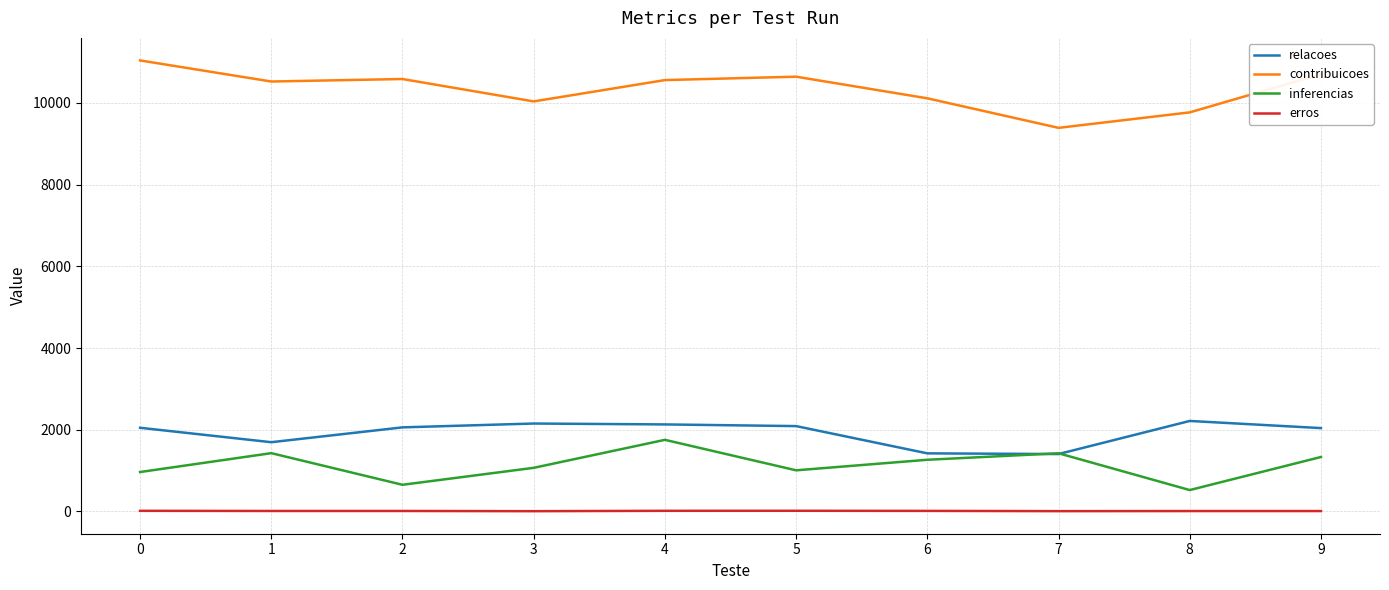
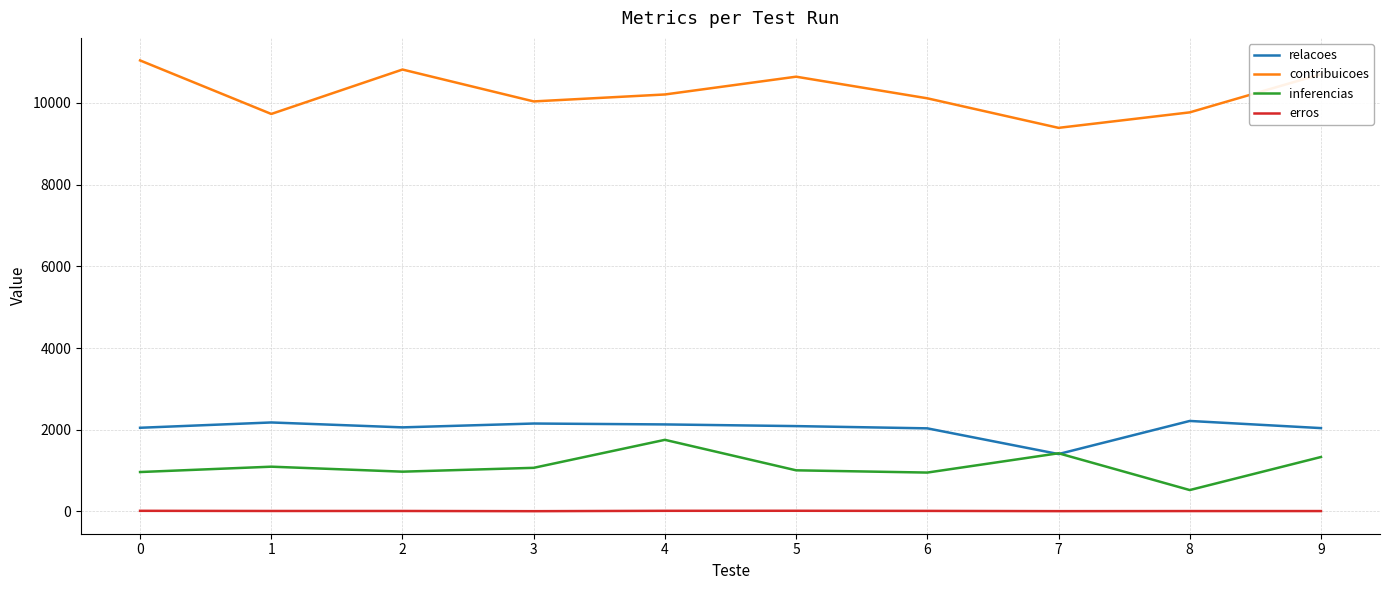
relacoes, 1: 1700 -> 2200
contribuicoes, 1: 10500 -> 9700
inferencias, 1: 1400 -> 1100
contribuicoes, 2: 10600 -> 10800
inferencias, 2: 700 -> 1000
contribuicoes, 4: 10600 -> 10200
relacoes, 6: 1400 -> 2000
inferencias, 6: 1300 -> 1000
